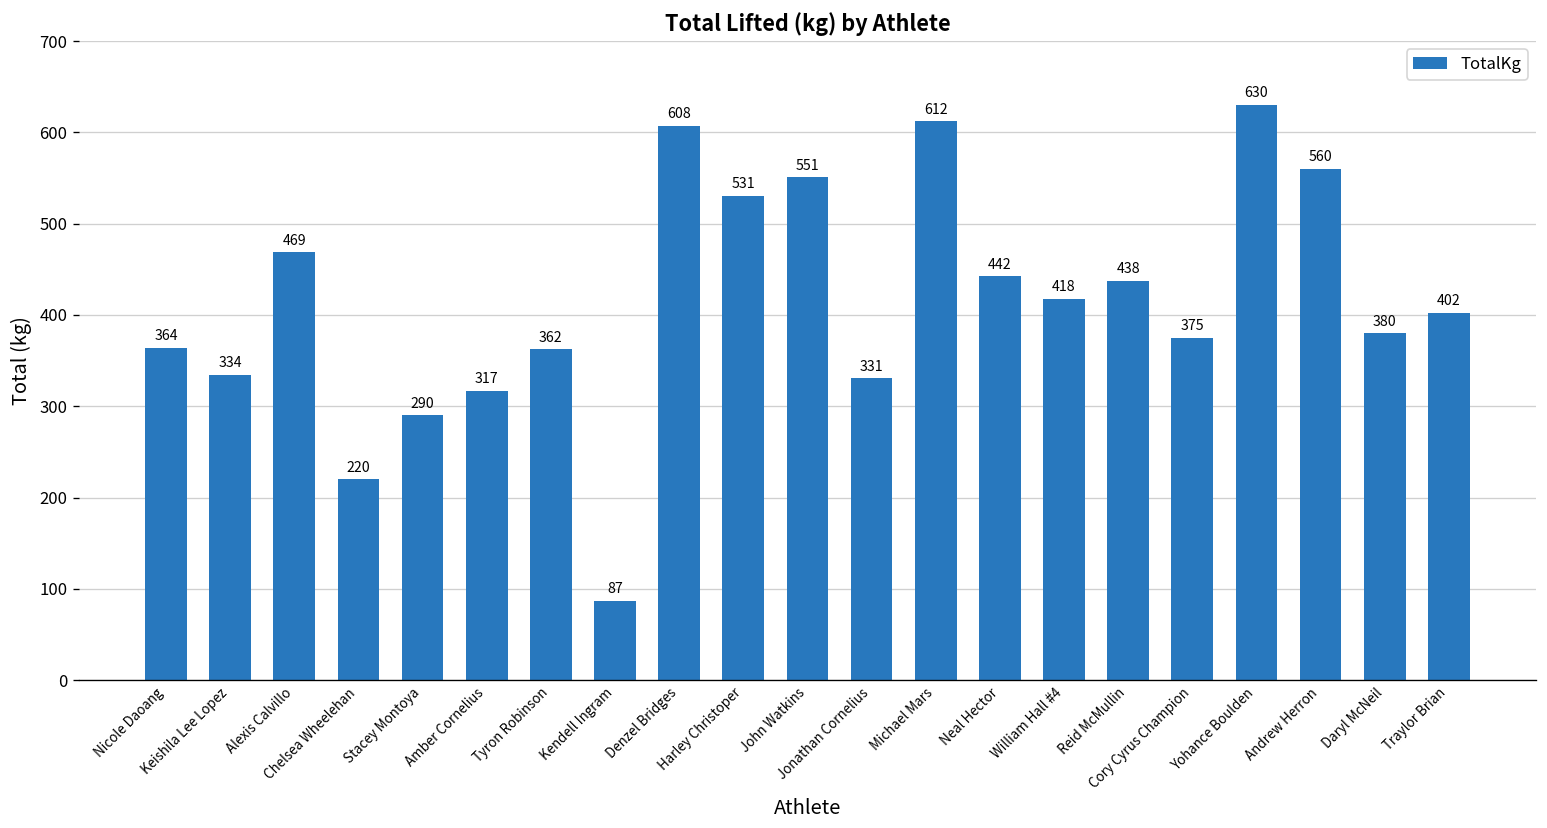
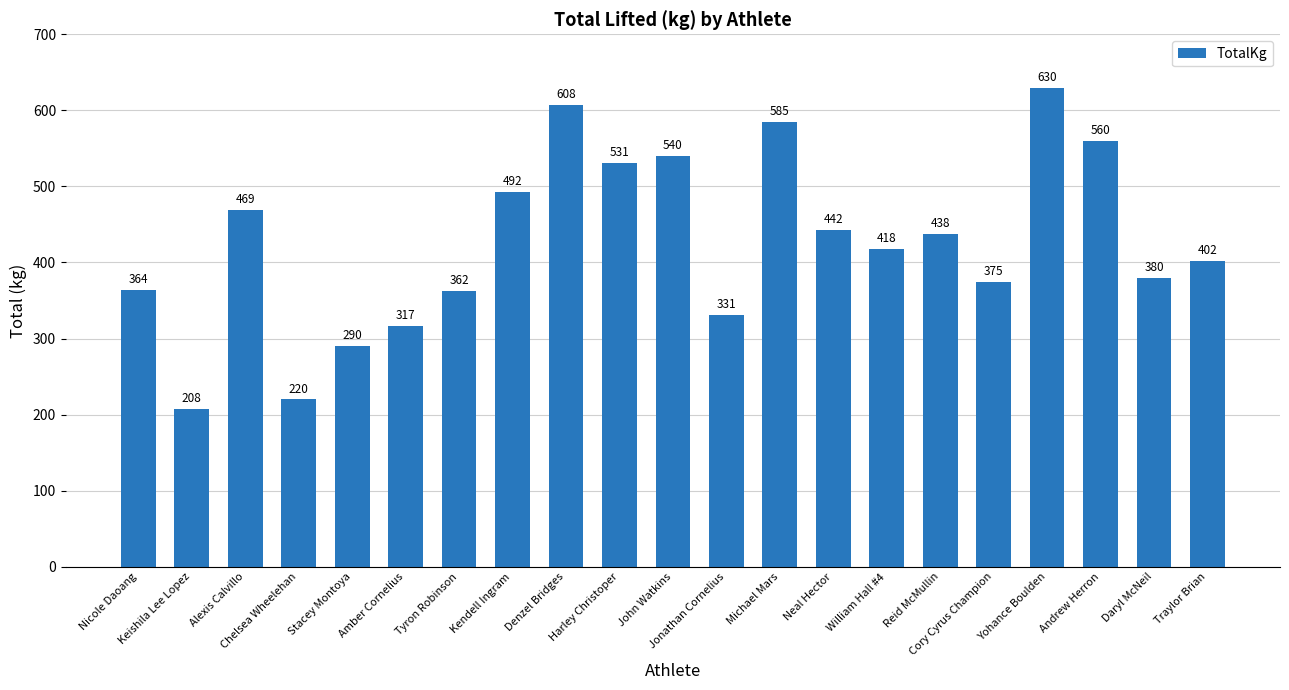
Keishila Lee Lopez: 334 -> 208
Kendell Ingram: 87 -> 492
John Watkins: 551 -> 540
Michael Mars: 612 -> 585
